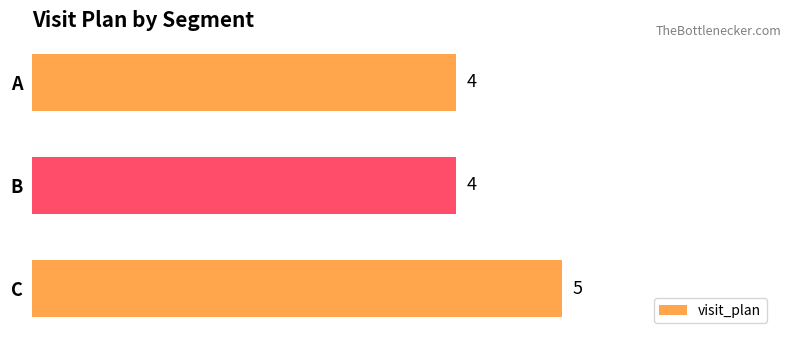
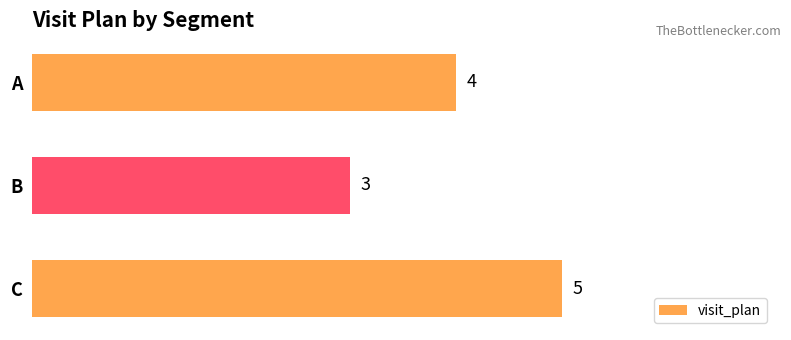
B: 4 -> 3
